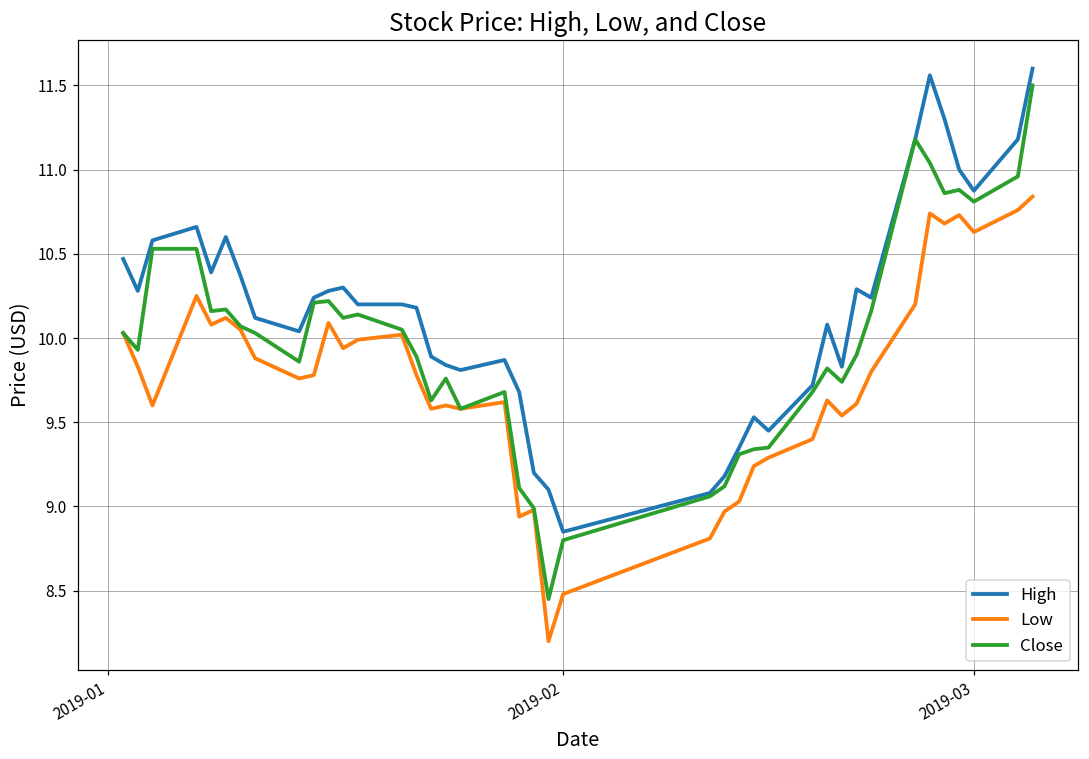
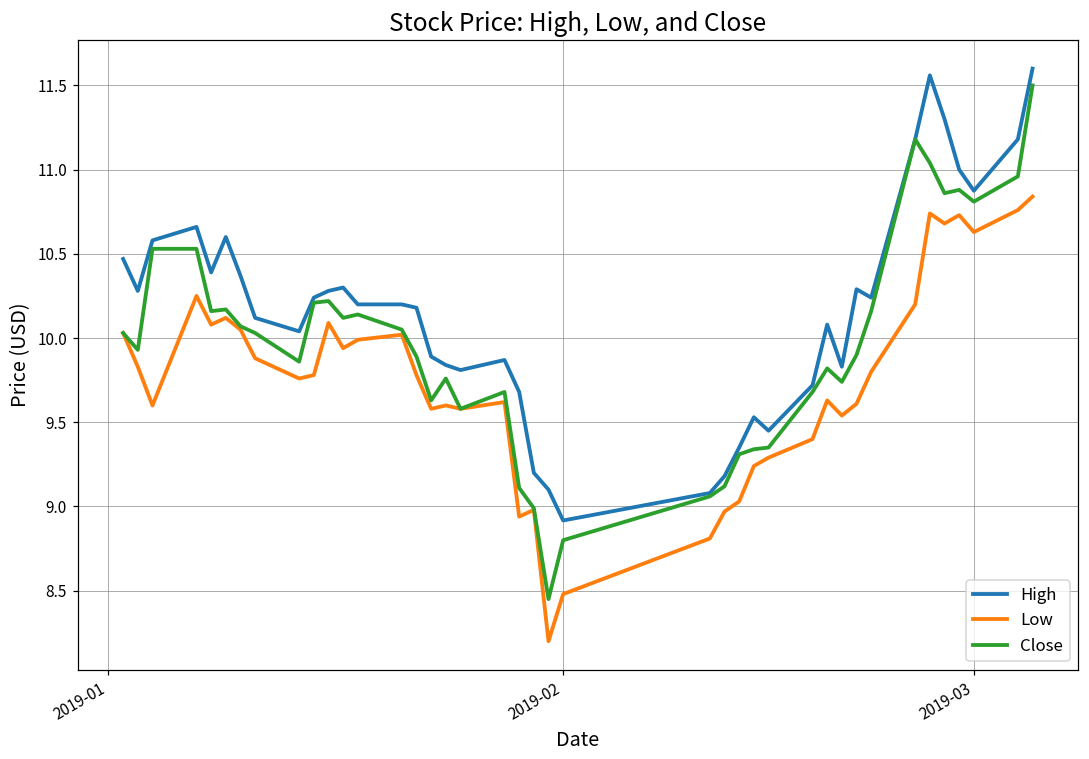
High, 2019-02: 8.85 -> 8.92
